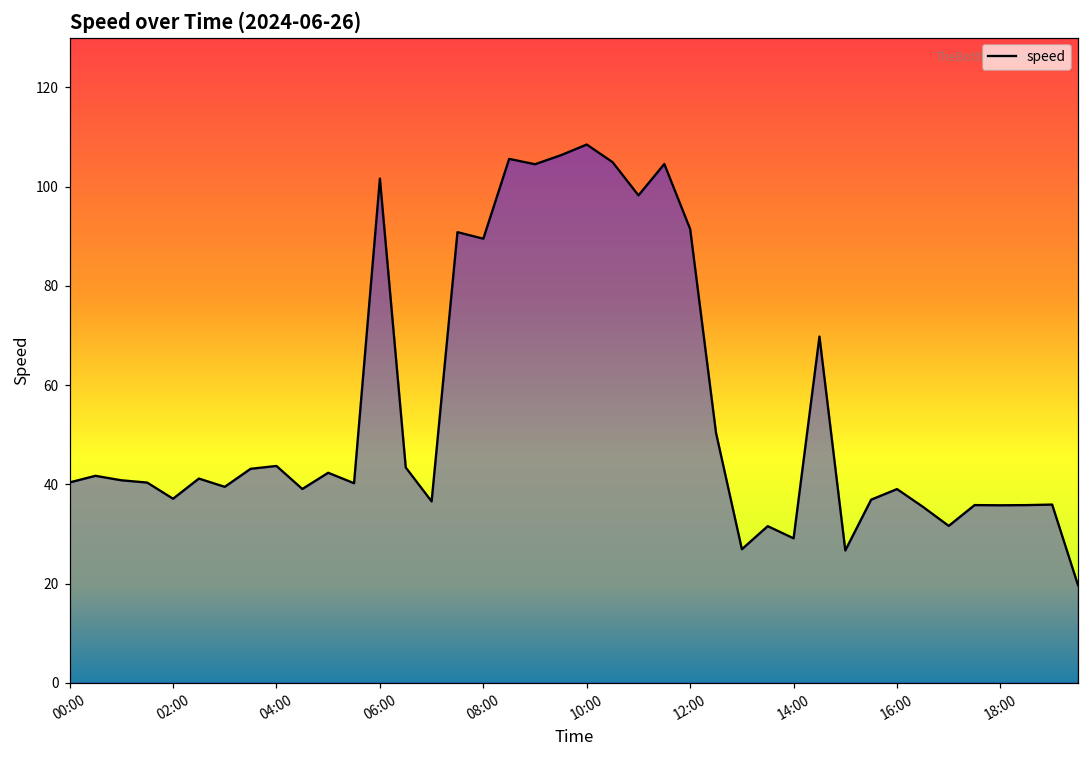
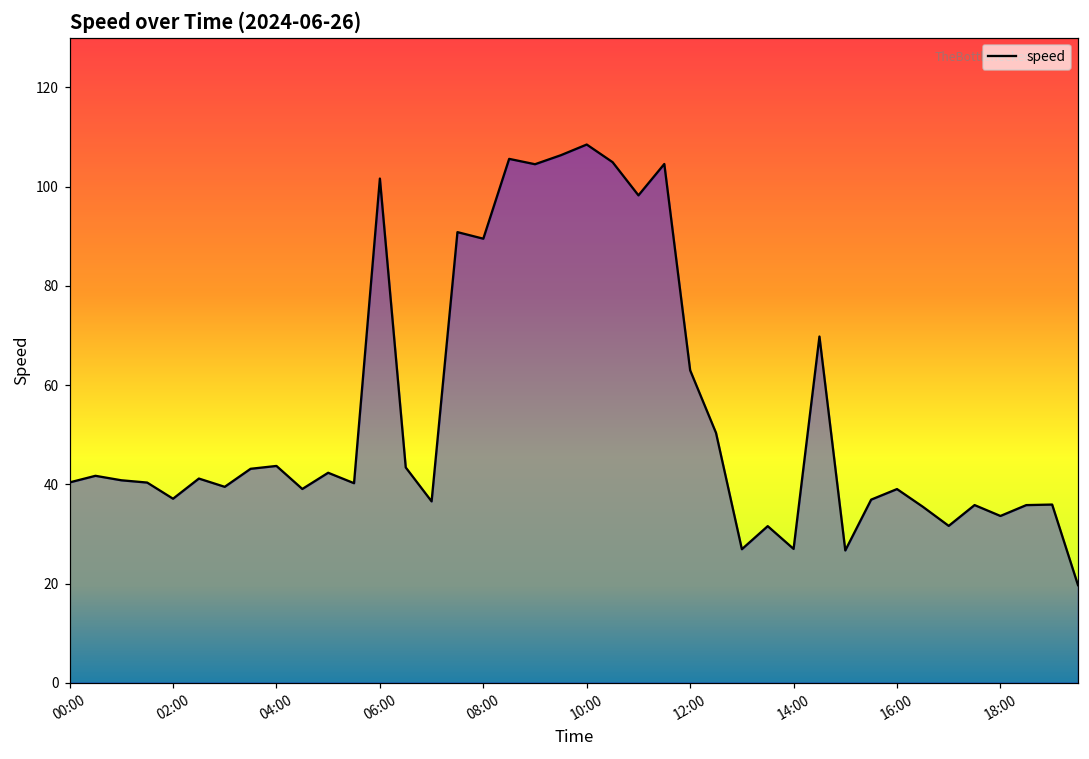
12:00: 91 -> 63
14:00: 29 -> 27
18:00: 36 -> 34
